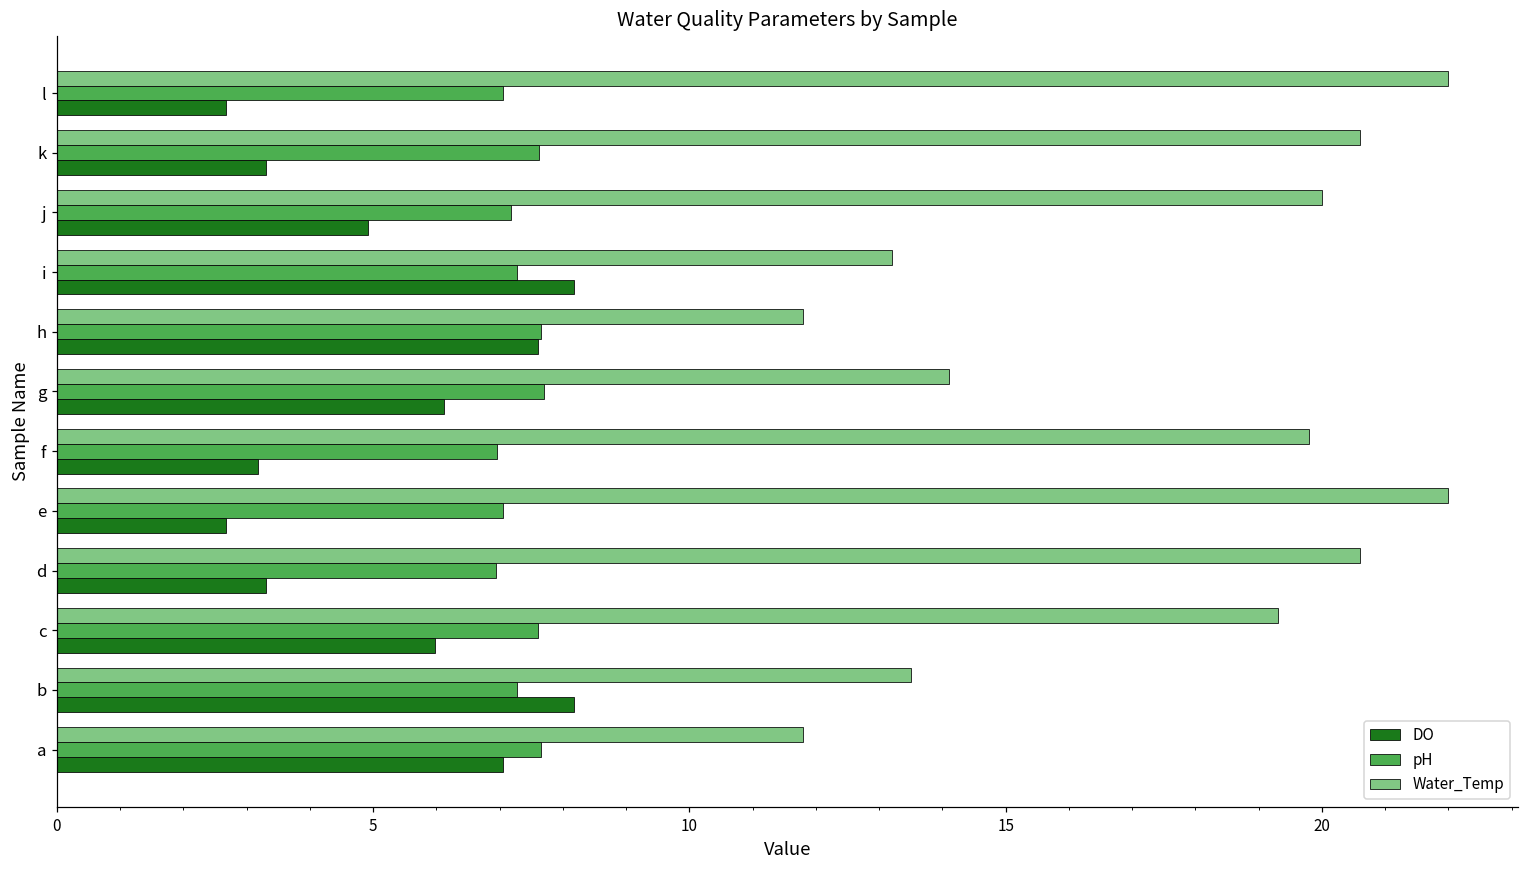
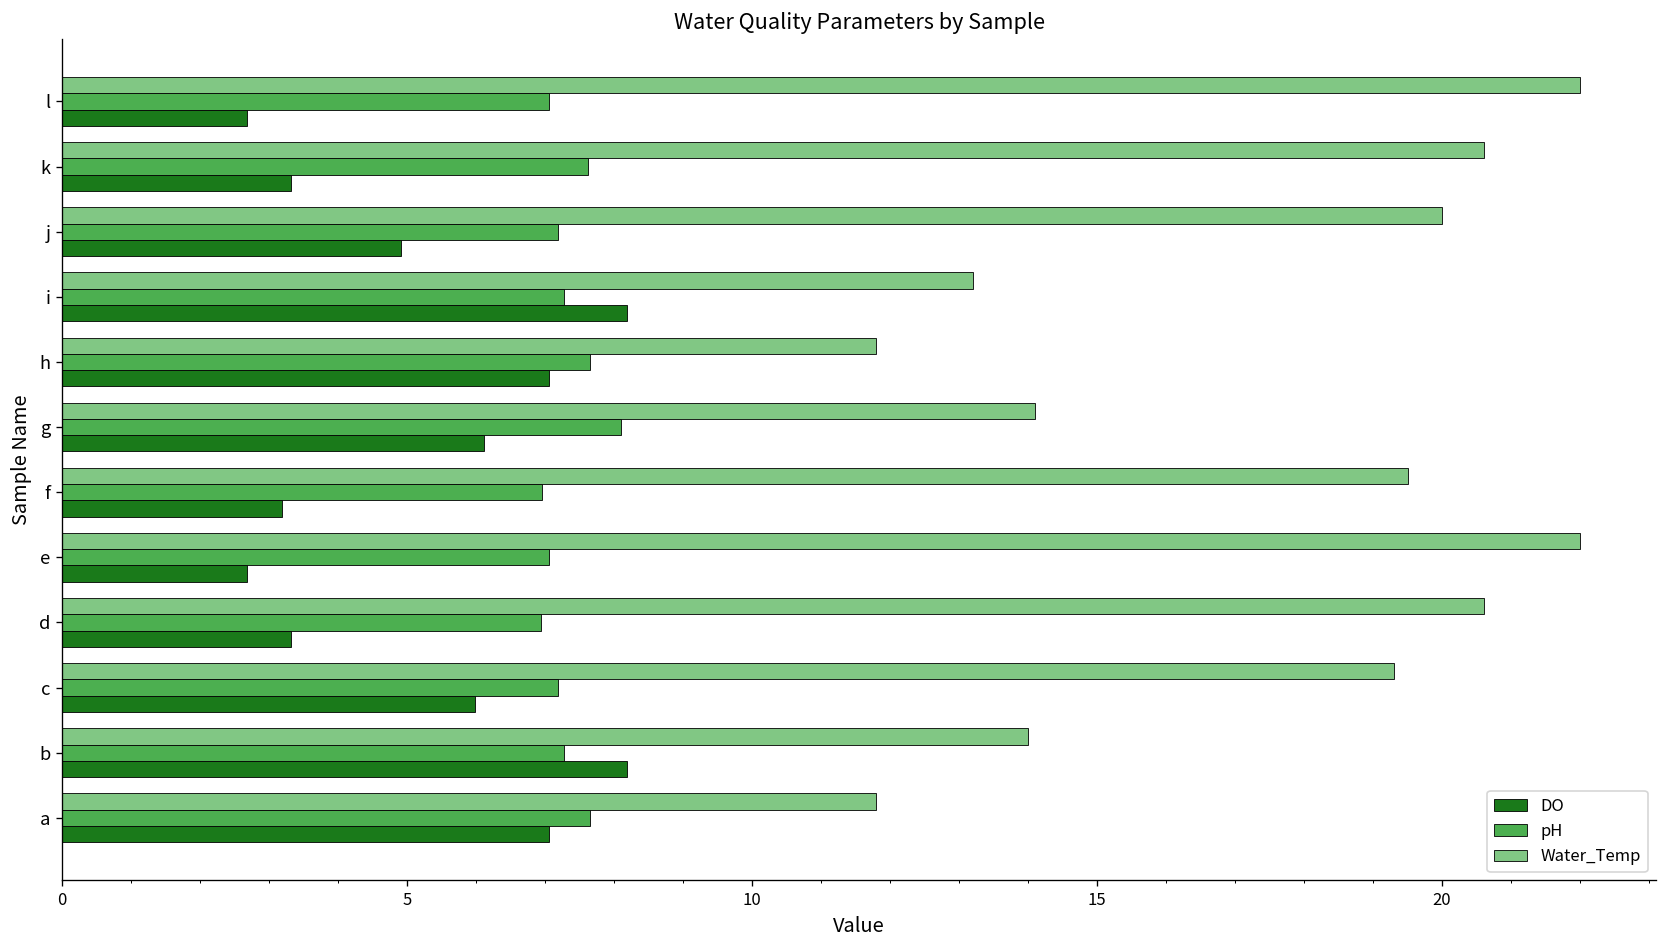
DO, h: 7.6 -> 7.1
pH, g: 7.7 -> 8.1
Water_Temp, f: 19.8 -> 19.5
pH, c: 7.6 -> 7.2
Water_Temp, b: 13.5 -> 14.0
